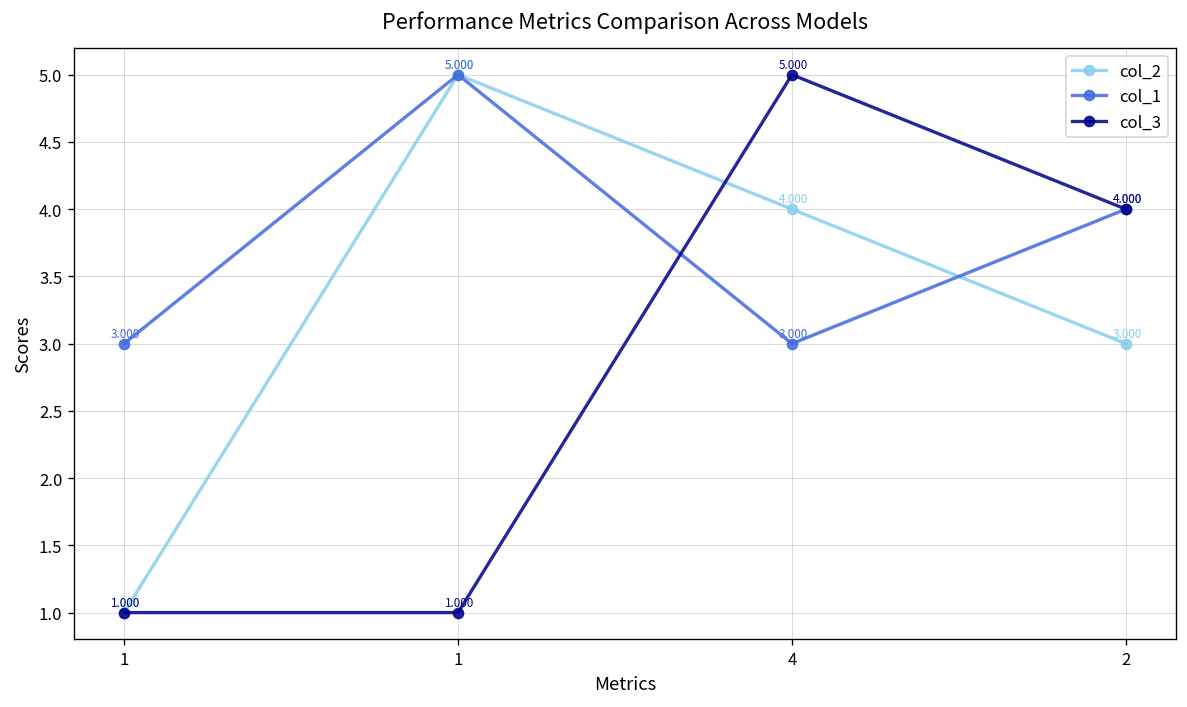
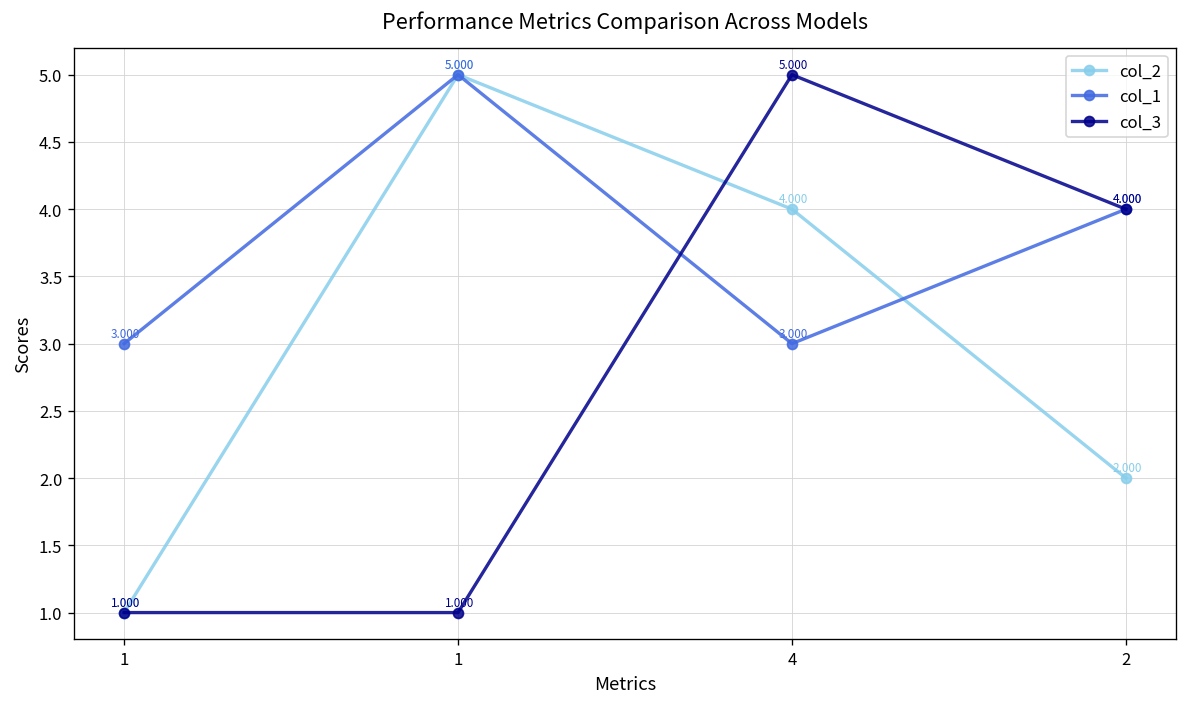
col_2, 2: 3.000 -> 2.000
